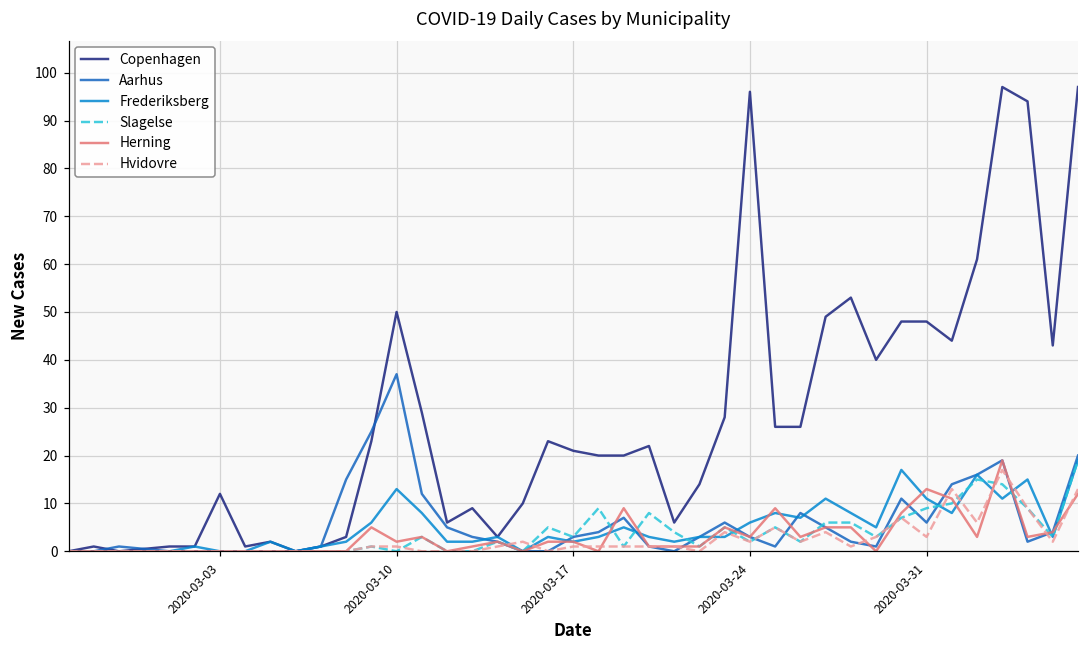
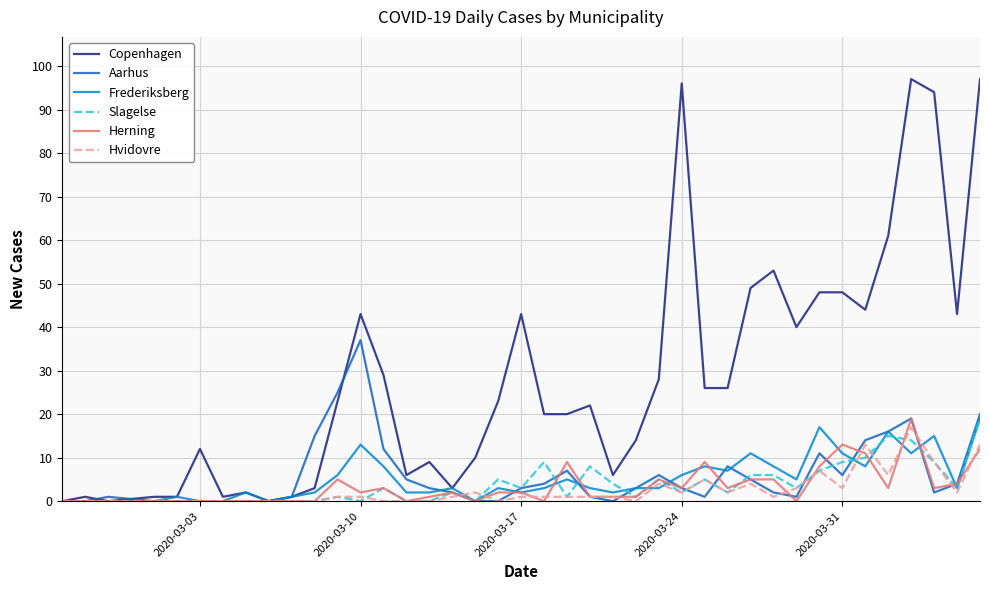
Copenhagen, 2020-03-10: 50 -> 43
Copenhagen, 2020-03-17: 21 -> 43
